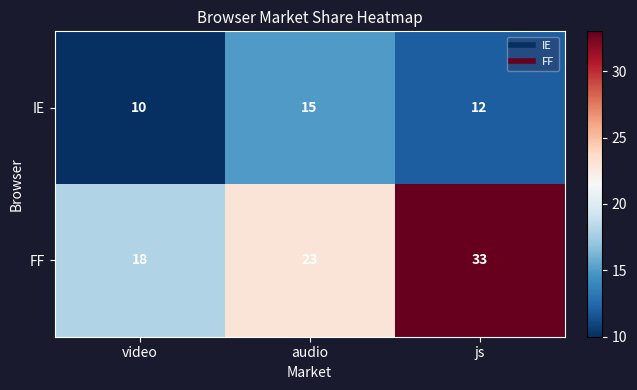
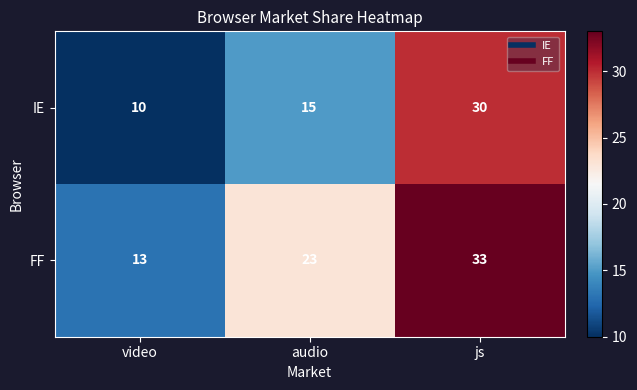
IE, js: 12 -> 30
FF, video: 18 -> 13
